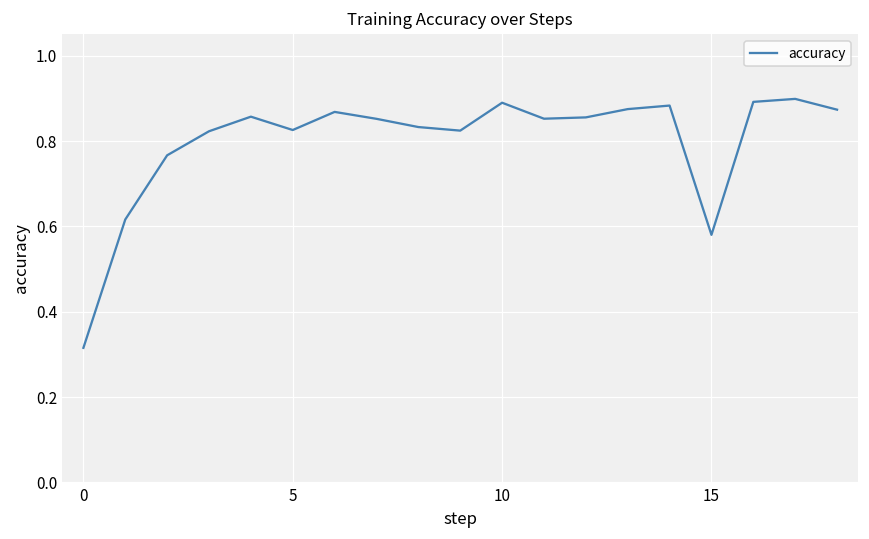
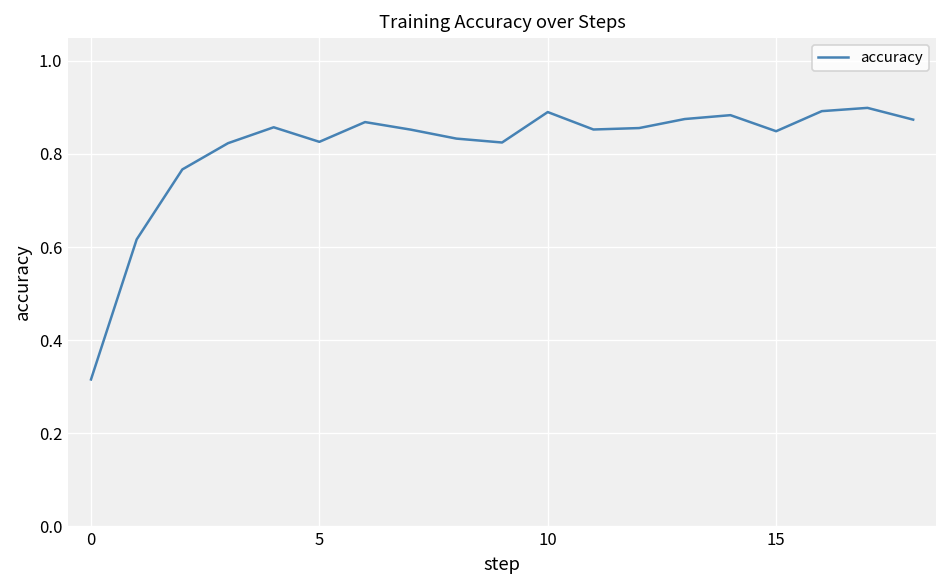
15: 0.58 -> 0.85
